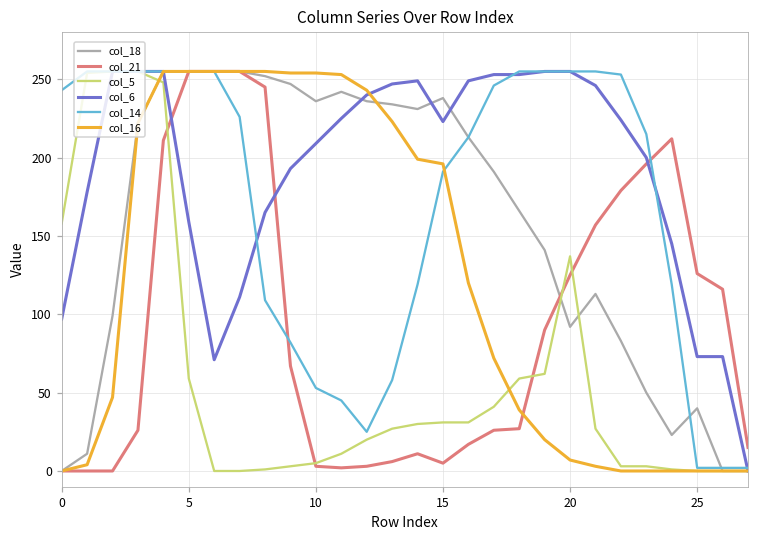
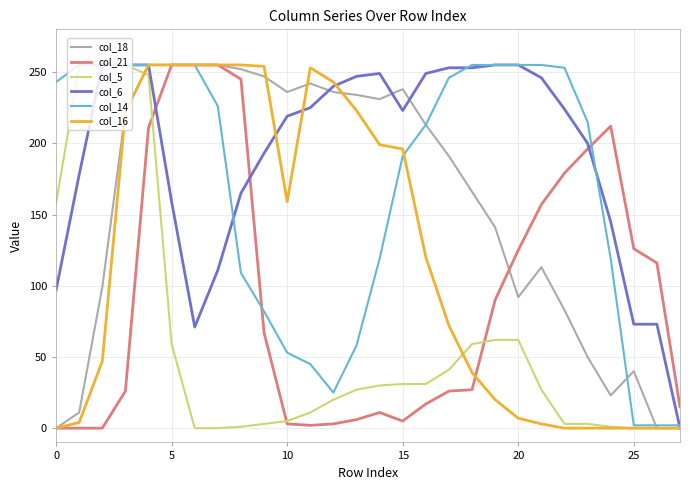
col_6, 10: 209 -> 219
col_16, 10: 254 -> 159
col_5, 20: 137 -> 62
